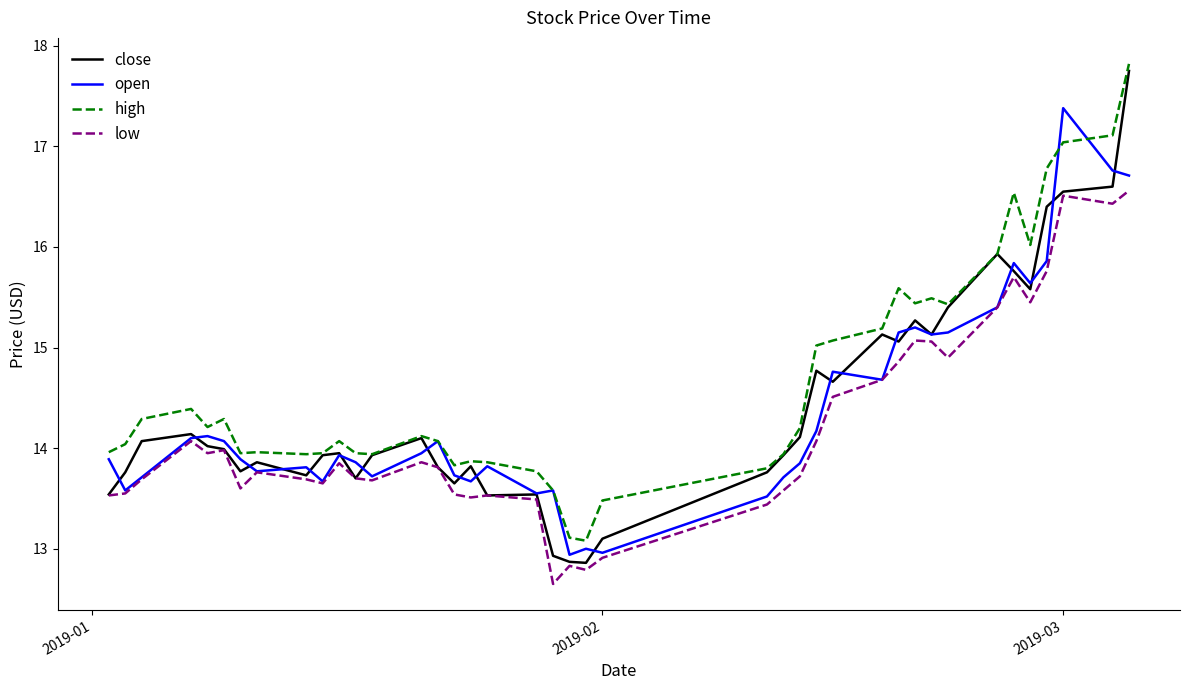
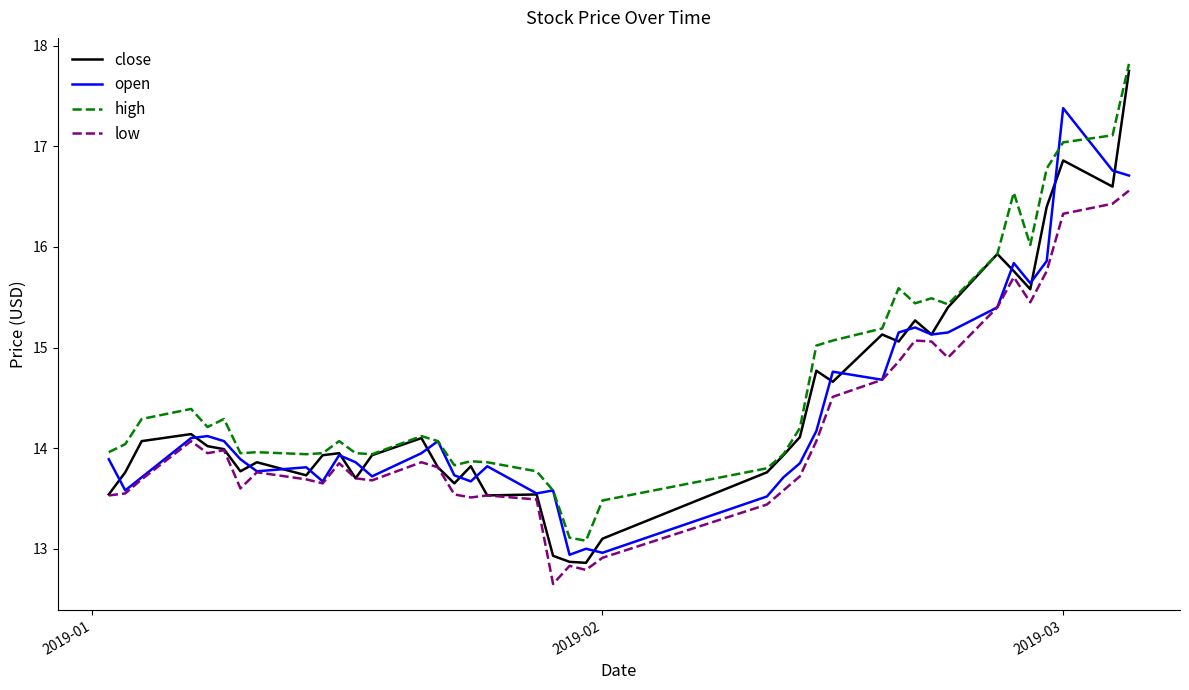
close, 2019-03: 16.55 -> 16.86
low, 2019-03: 16.51 -> 16.33
